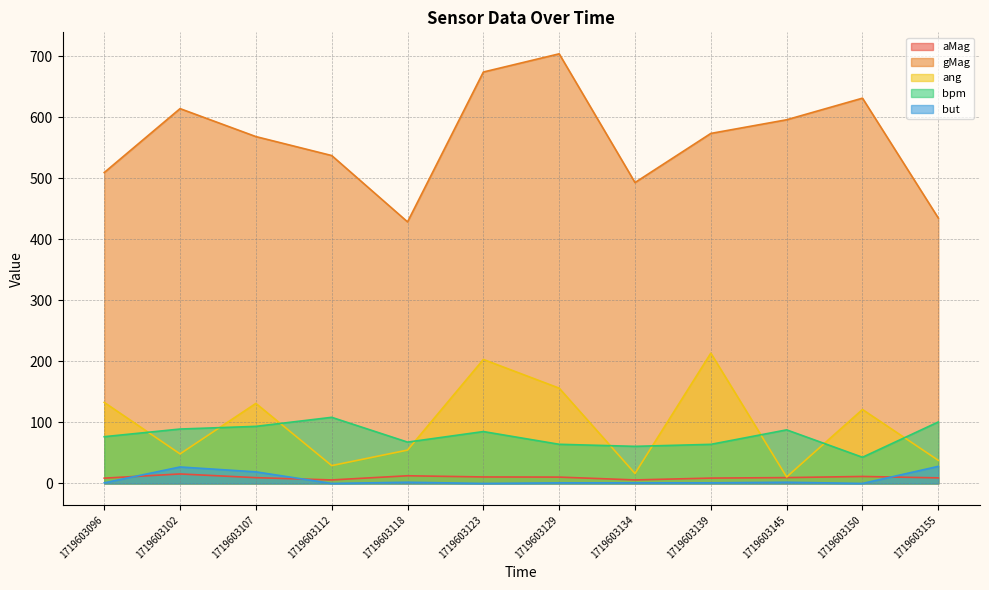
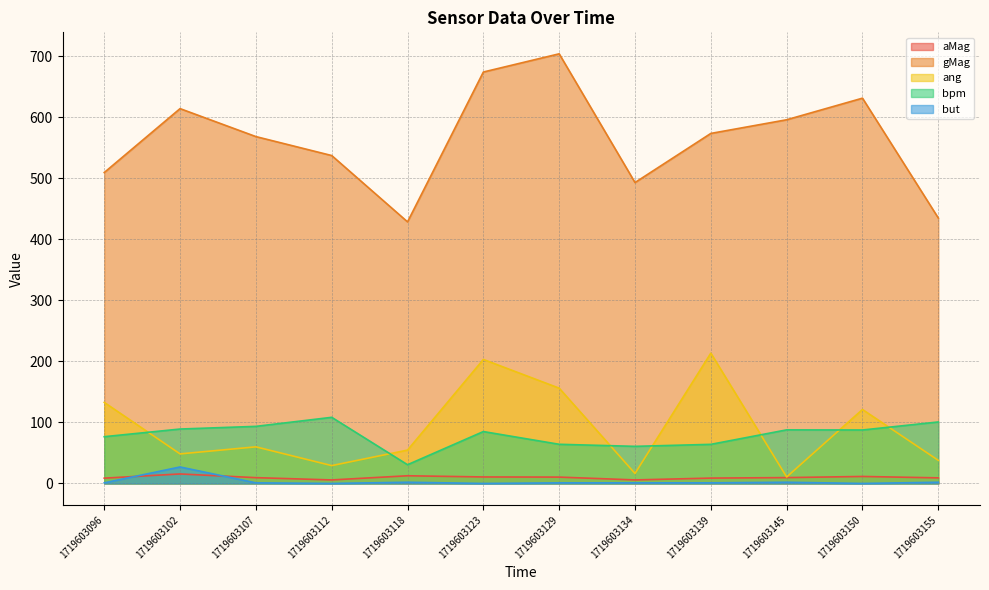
ang, 1719603107: 130 -> 60
but, 1719603107: 20 -> 0
bpm, 1719603118: 70 -> 30
bpm, 1719603150: 40 -> 90
but, 1719603155: 30 -> 0
